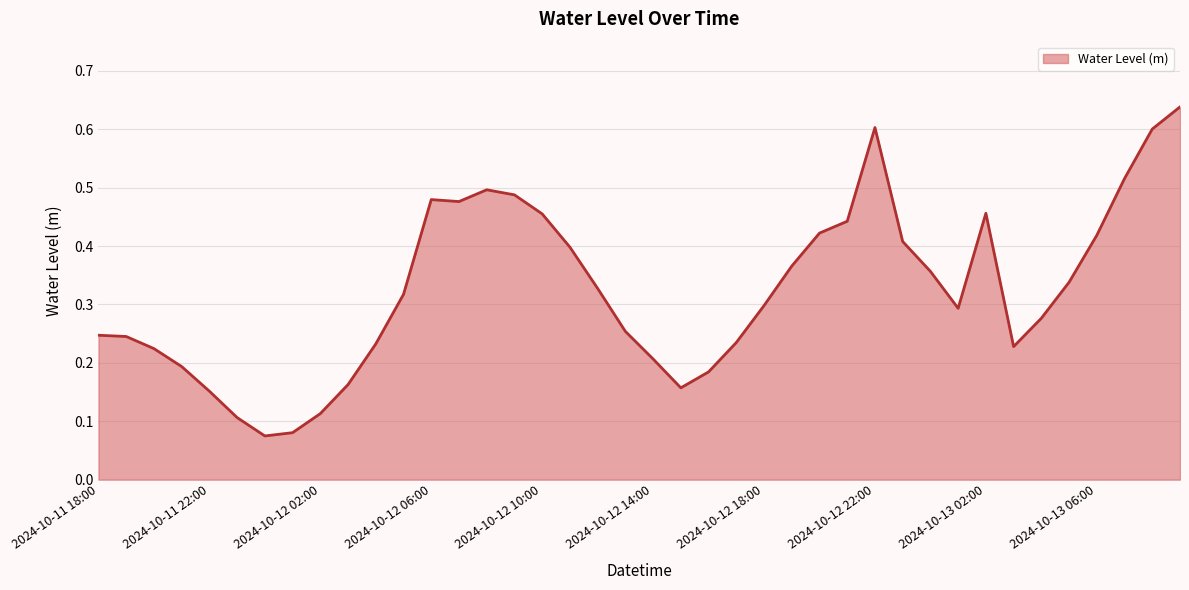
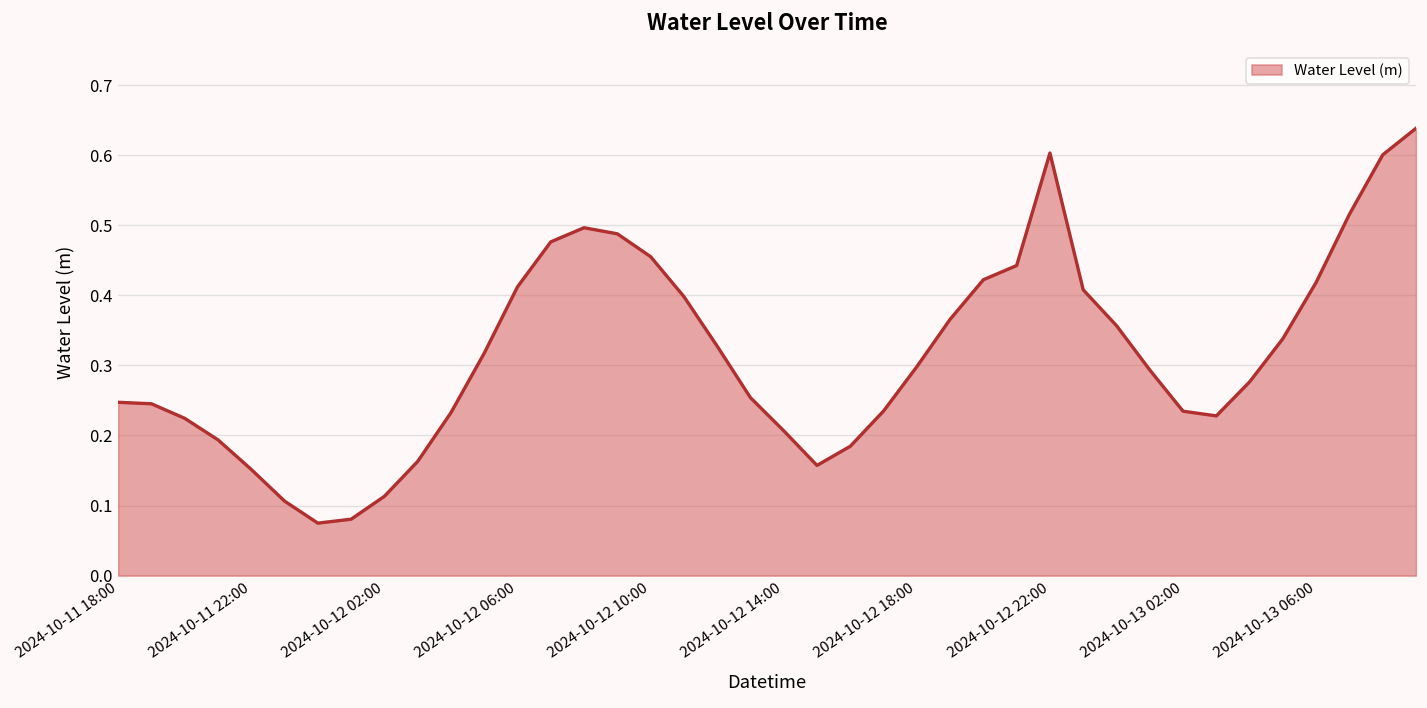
2024-10-12 06:00: 0.48 -> 0.41
2024-10-13 02:00: 0.46 -> 0.23
